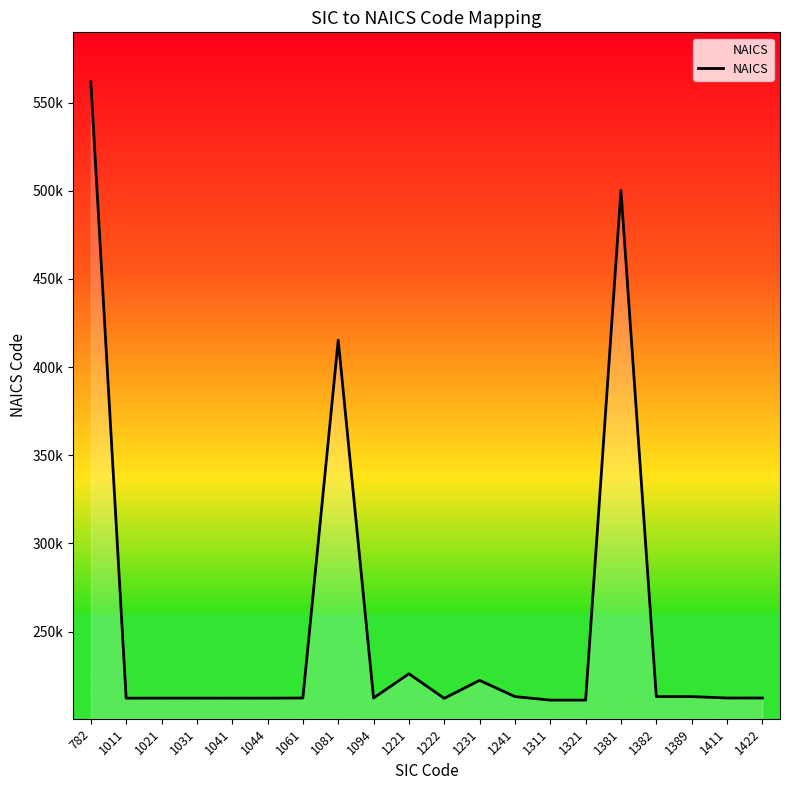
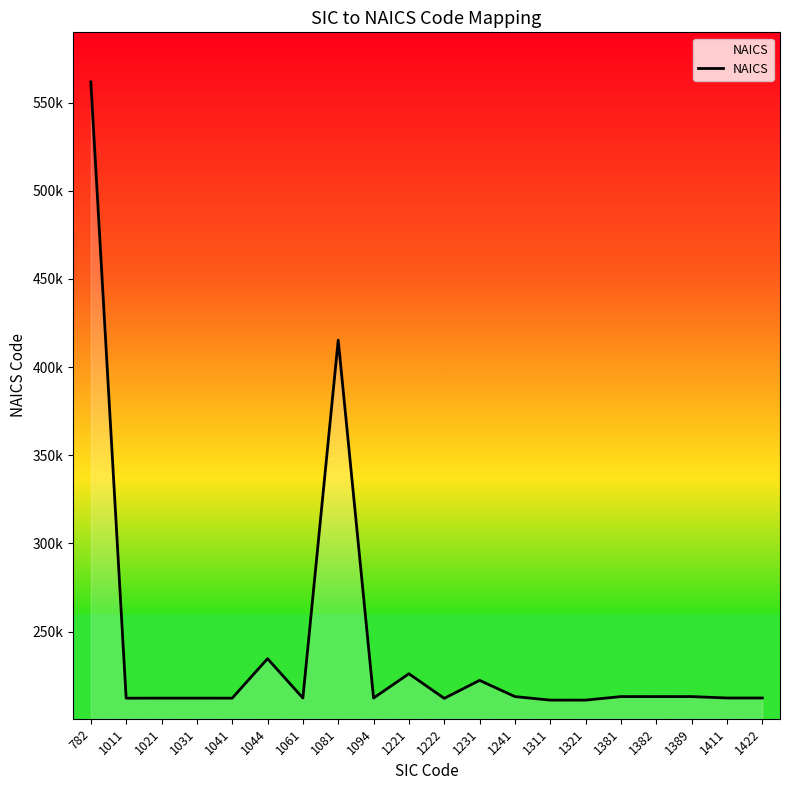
1044: 212000 -> 235000
1381: 500000 -> 213000
